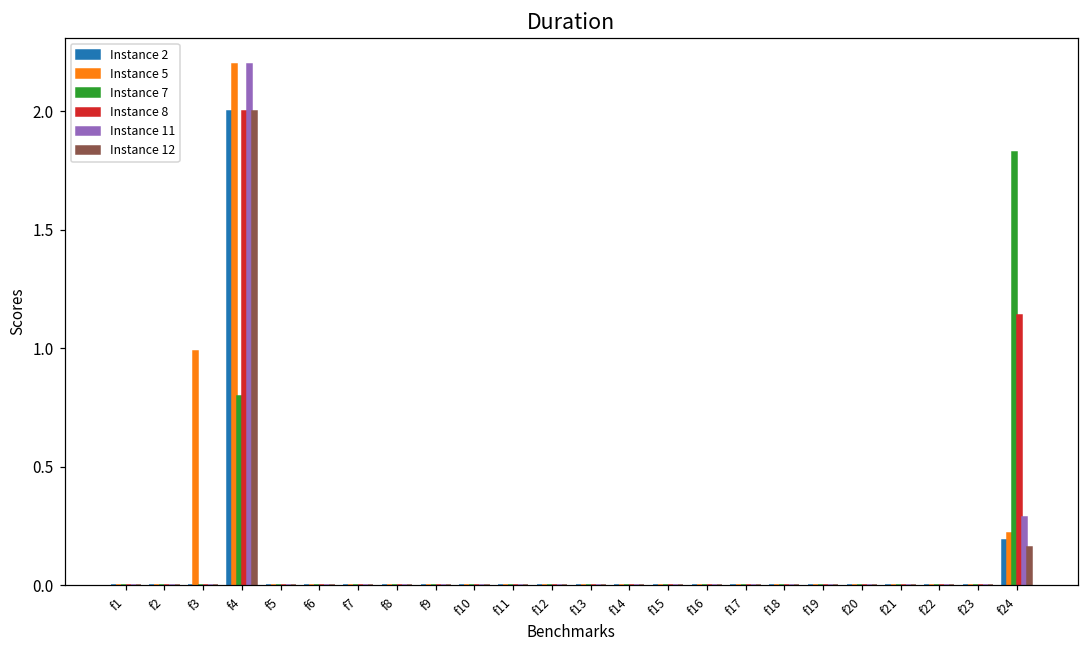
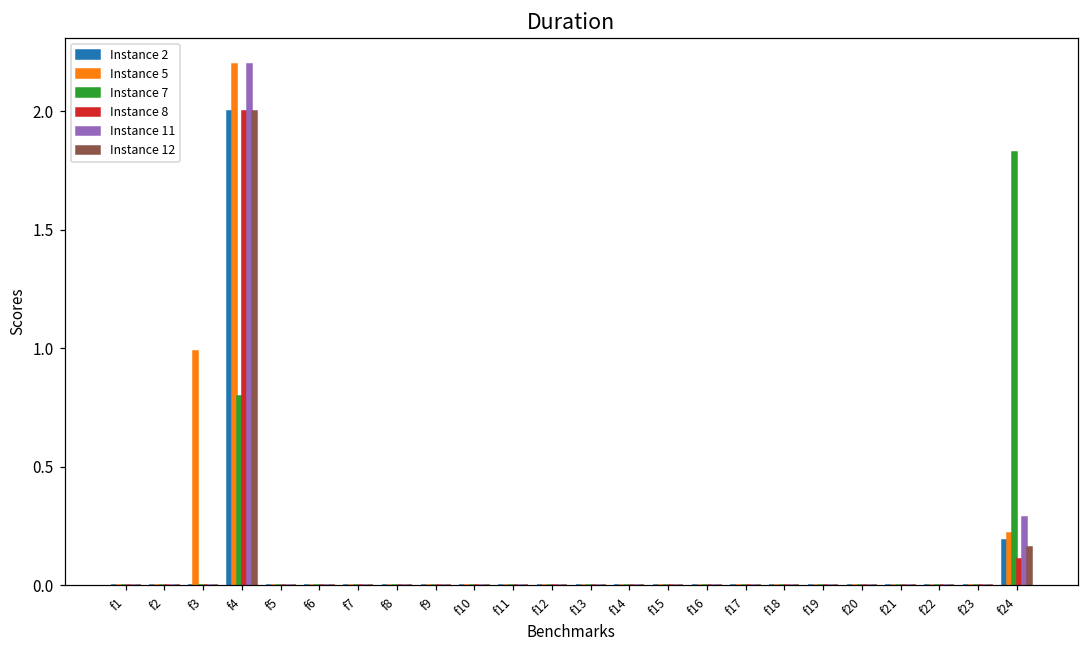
Instance 8, f24: 1.14 -> 0.11
